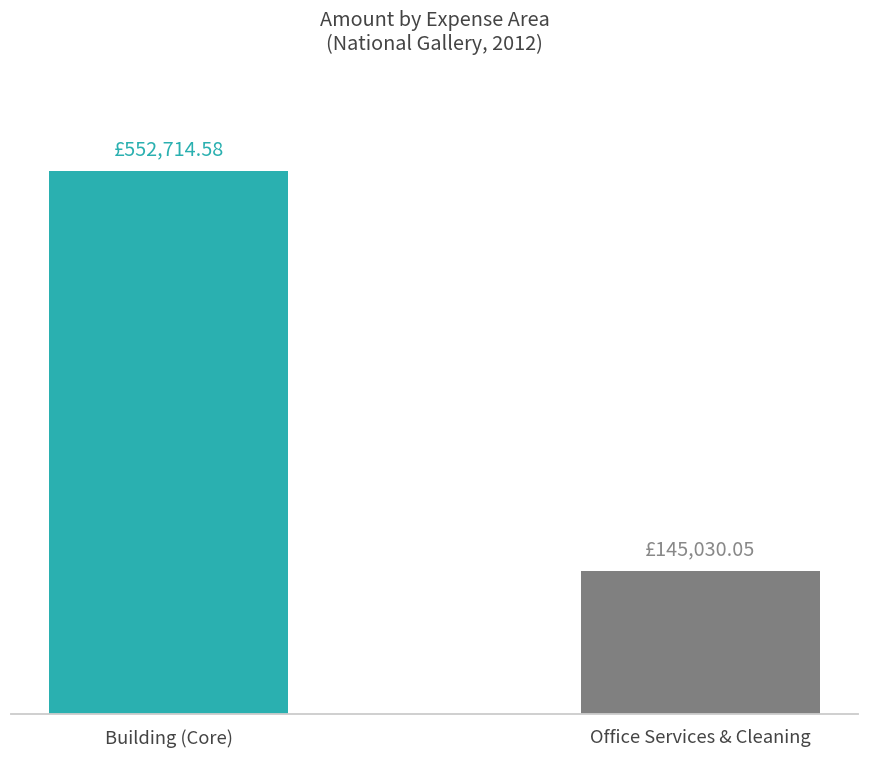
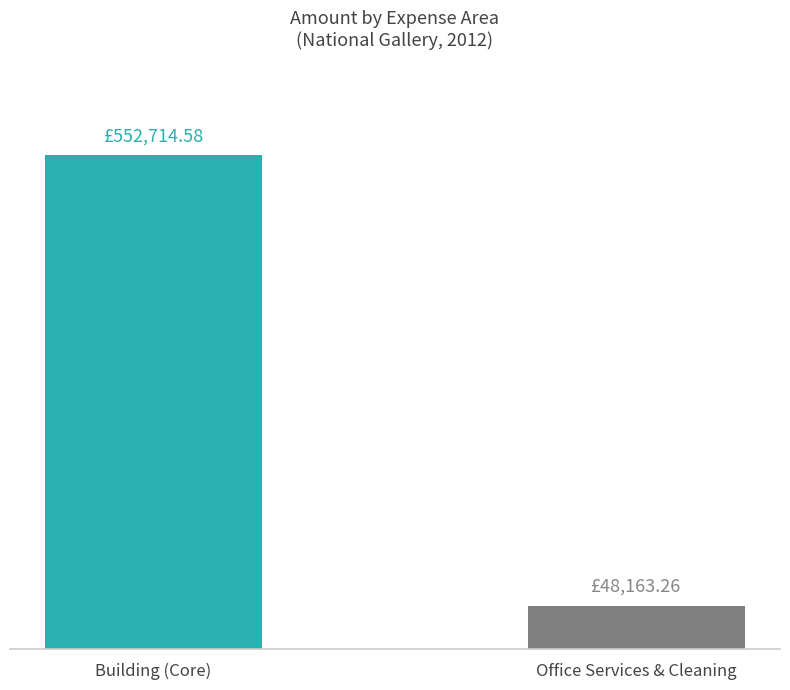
Office Services & Cleaning: £145,030.05 -> £48,163.26
